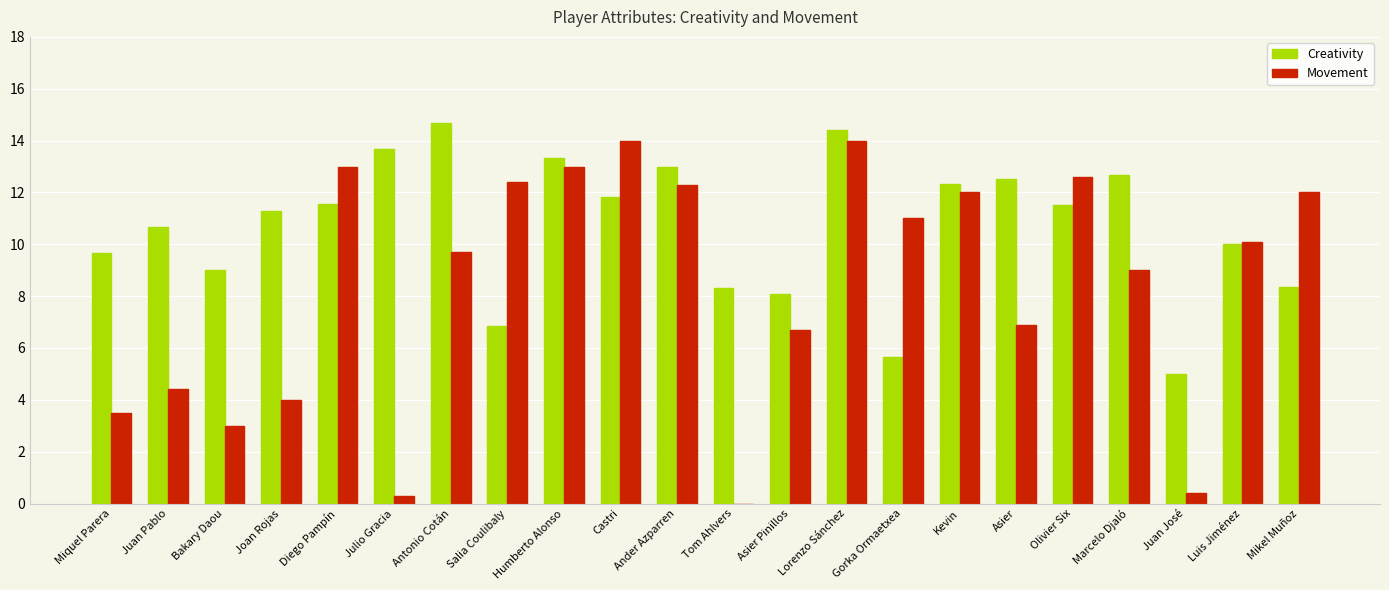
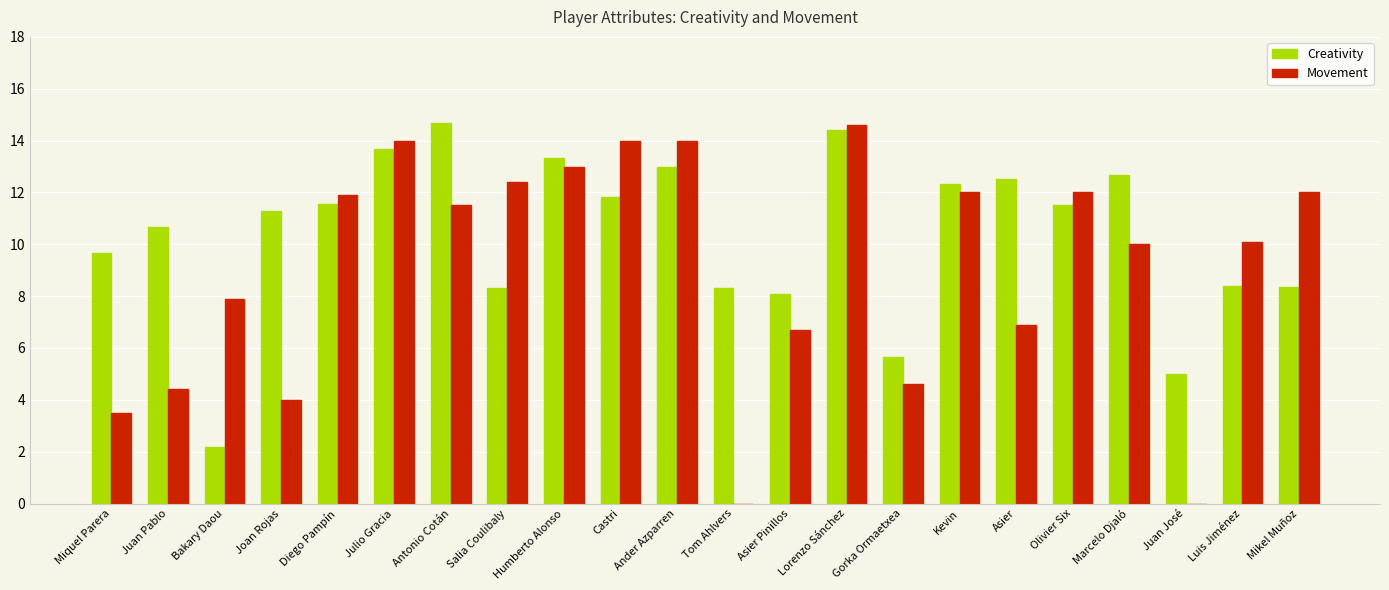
Creativity, Bakary Daou: 9.0 -> 2.2
Movement, Bakary Daou: 3.0 -> 7.9
Movement, Diego Pampín: 13.0 -> 11.9
Movement, Julio Gracia: 0.3 -> 14.0
Movement, Antonio Cotán: 9.7 -> 11.5
Creativity, Salia Coulibaly: 6.9 -> 8.3
Movement, Ander Azparren: 12.3 -> 14.0
Movement, Lorenzo Sánchez: 14.0 -> 14.6
Movement, Gorka Ormaetxea: 11.0 -> 4.6
Movement, Olivier Six: 12.6 -> 12.0
Movement, Marcelo Djaló: 9 -> 10
Movement, Juan José: 0.4 -> 0.0
Creativity, Luis Jiménez: 10.0 -> 8.4
